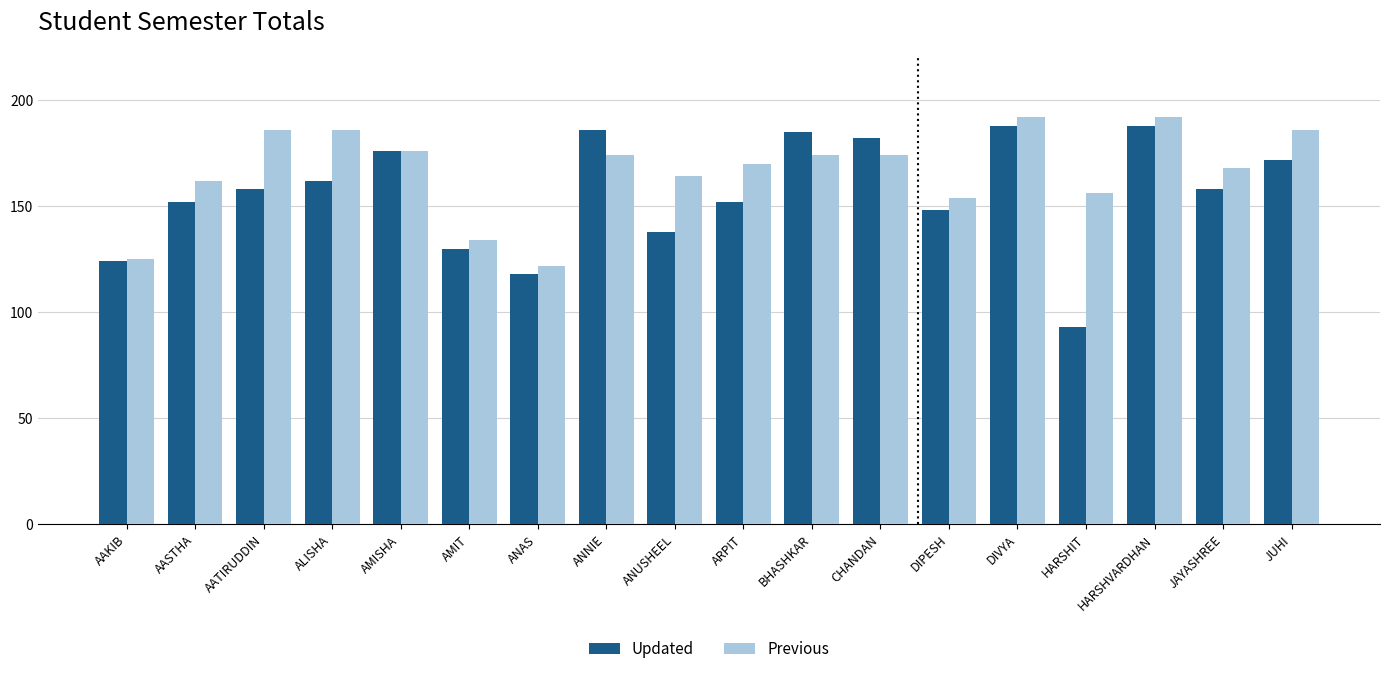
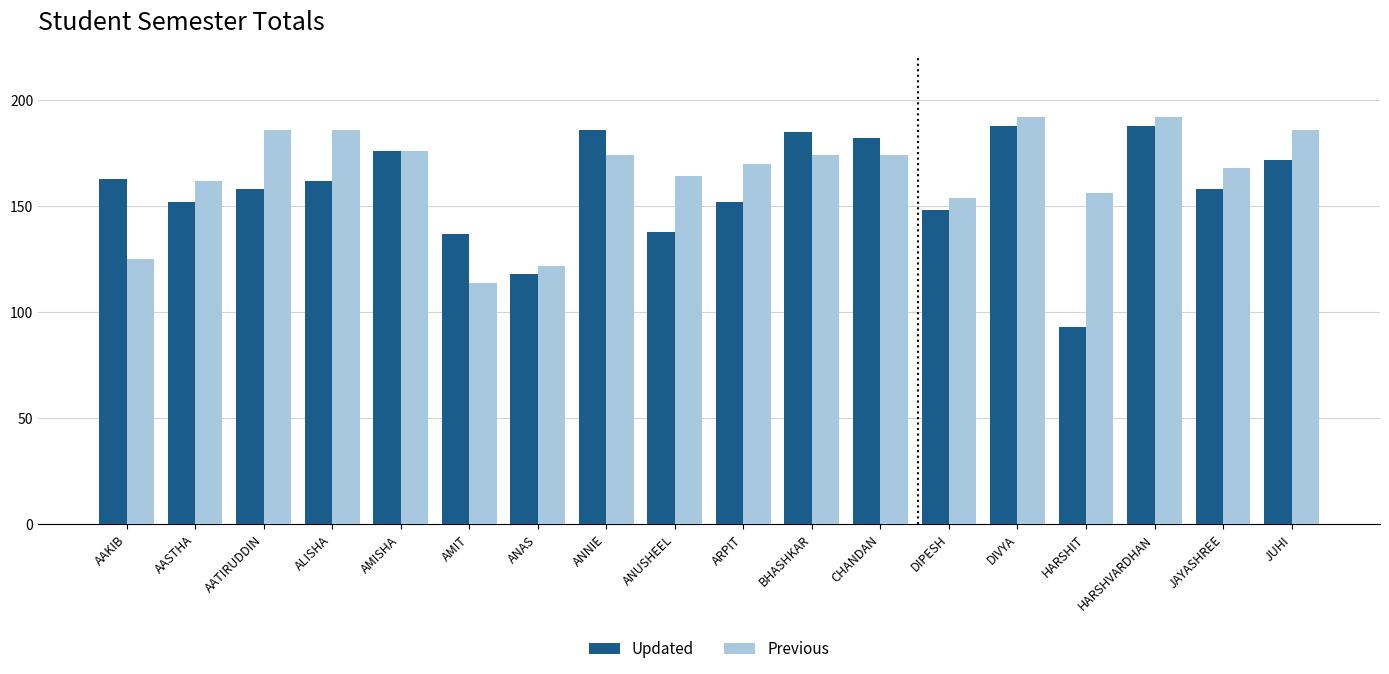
Updated, AAKIB: 124 -> 163
Updated, AMIT: 130 -> 137
Previous, AMIT: 134 -> 114
